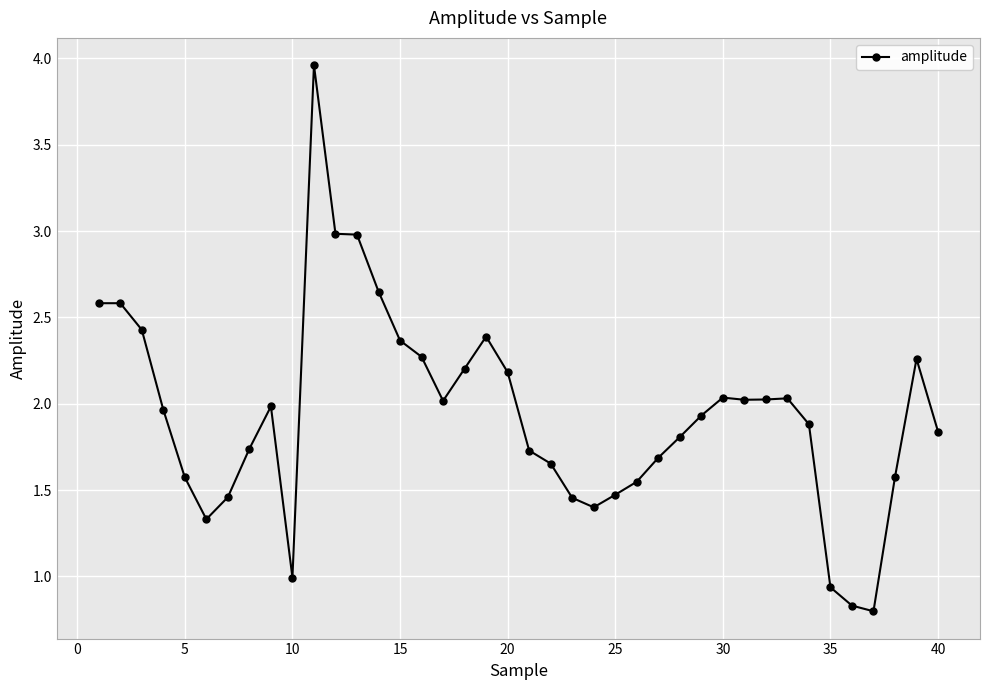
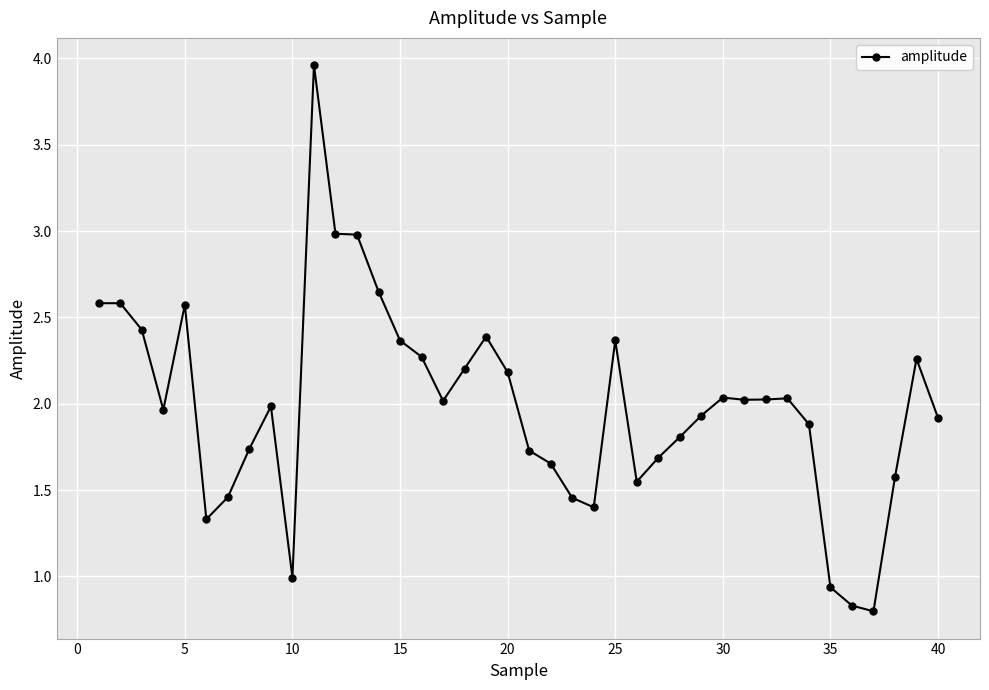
5: 1.57 -> 2.57
25: 1.47 -> 2.37
40: 1.84 -> 1.92
